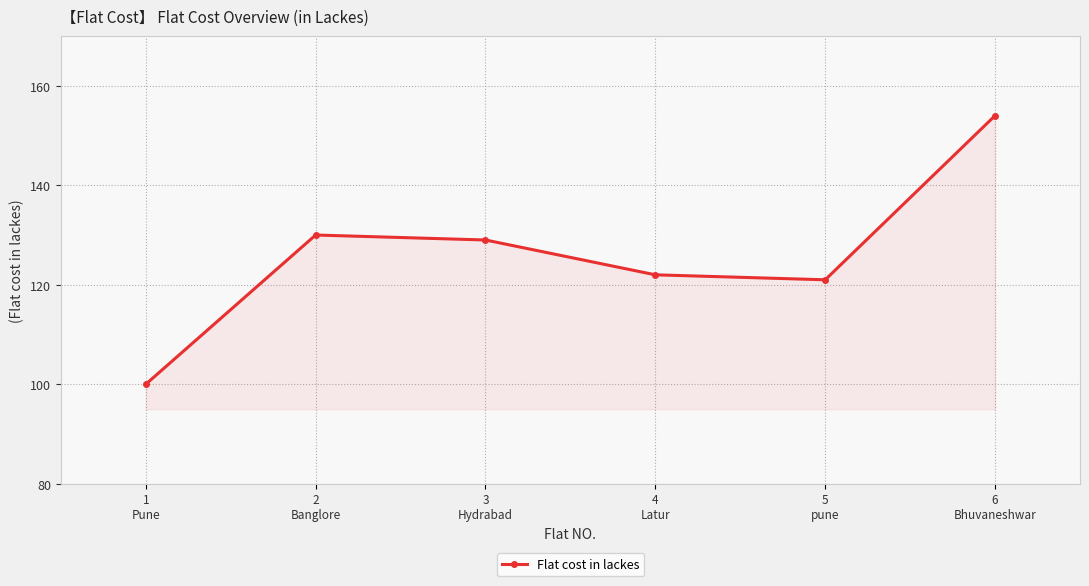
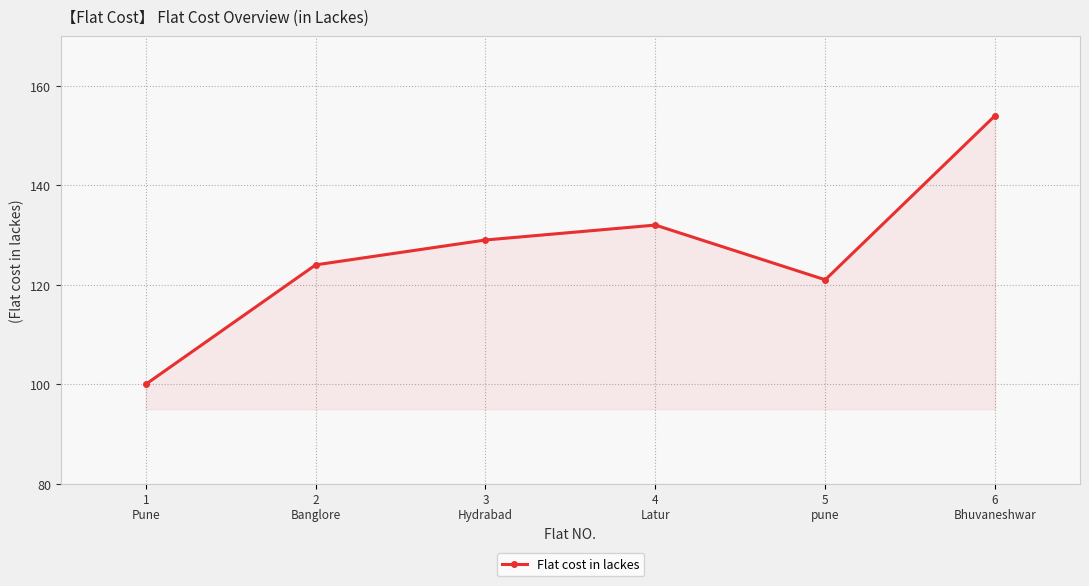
2 Banglore: 130 -> 124
4 Latur: 122 -> 132
